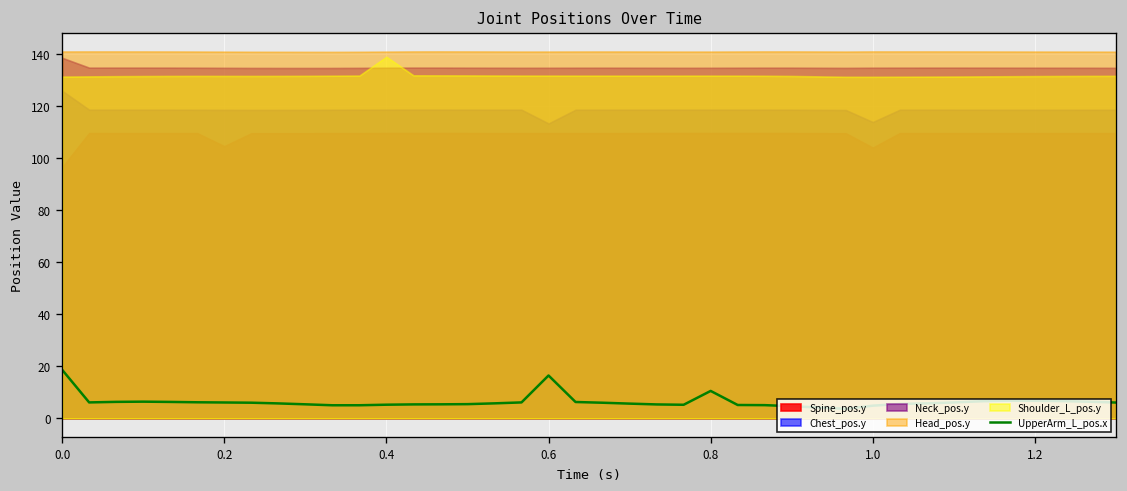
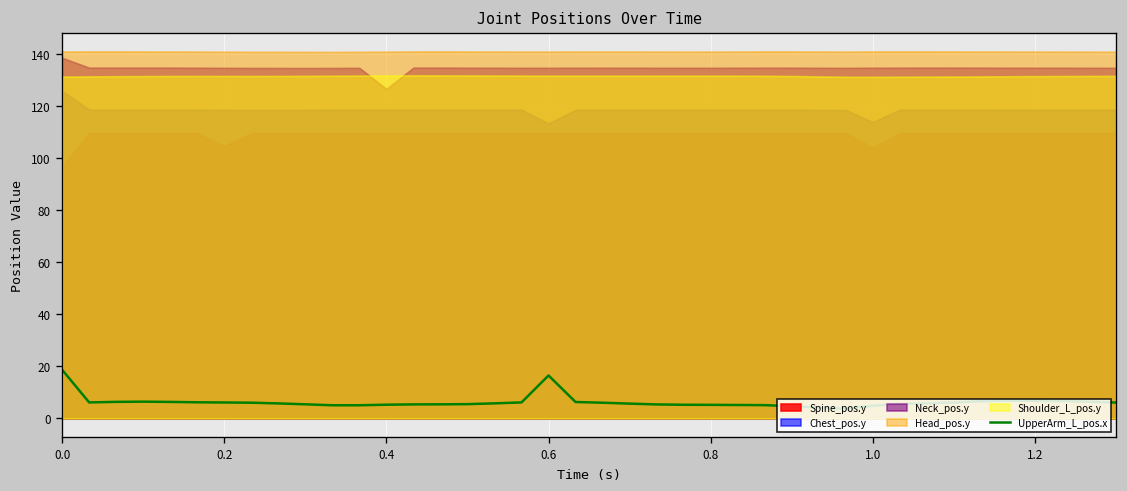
Neck_pos.y, 0.4: 135 -> 127
Shoulder_L_pos.y, 0.4: 139 -> 132
UpperArm_L_pos.x, 0.8: 11 -> 5
